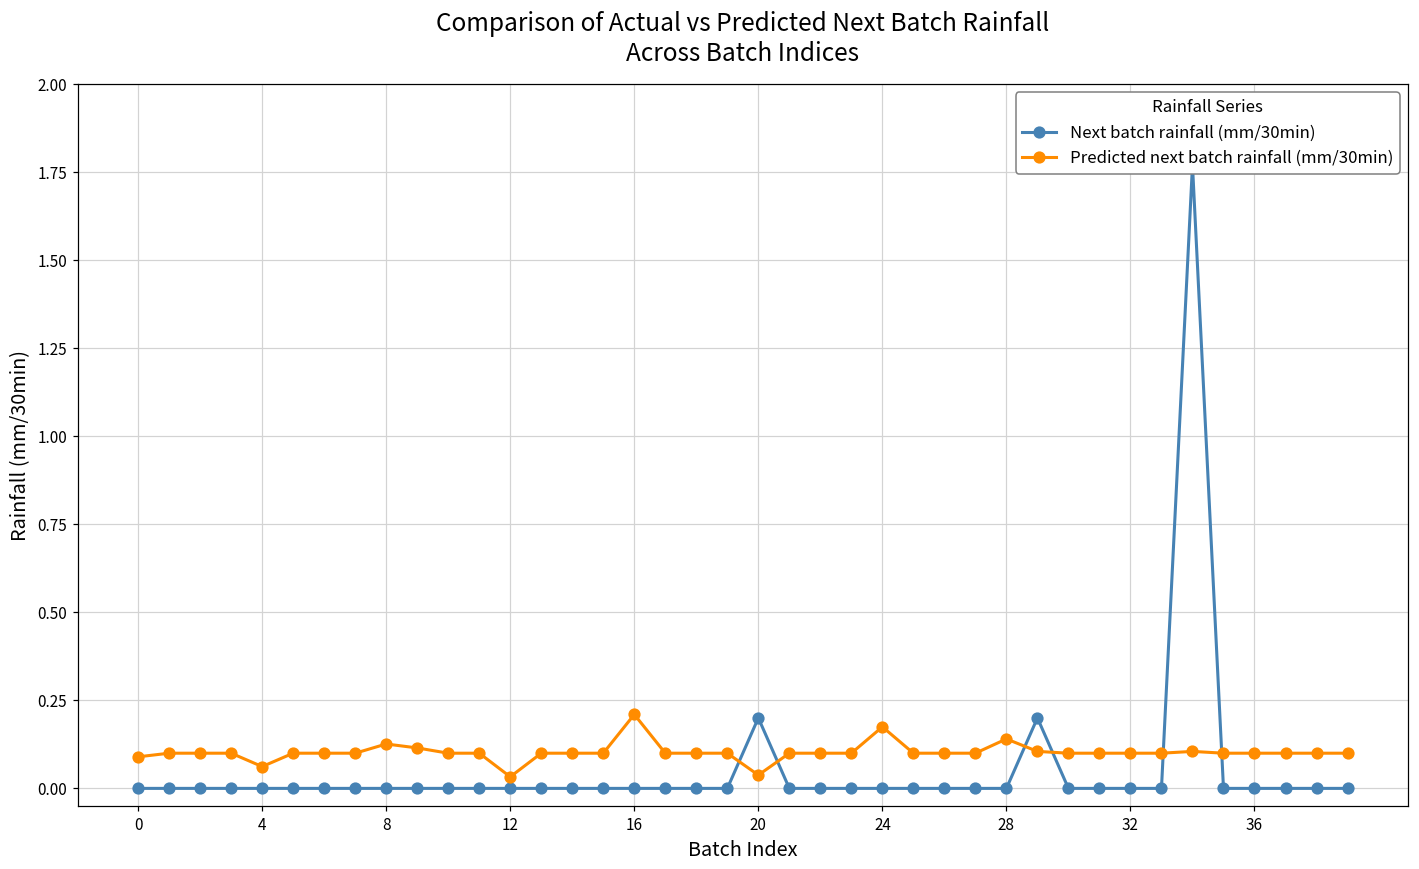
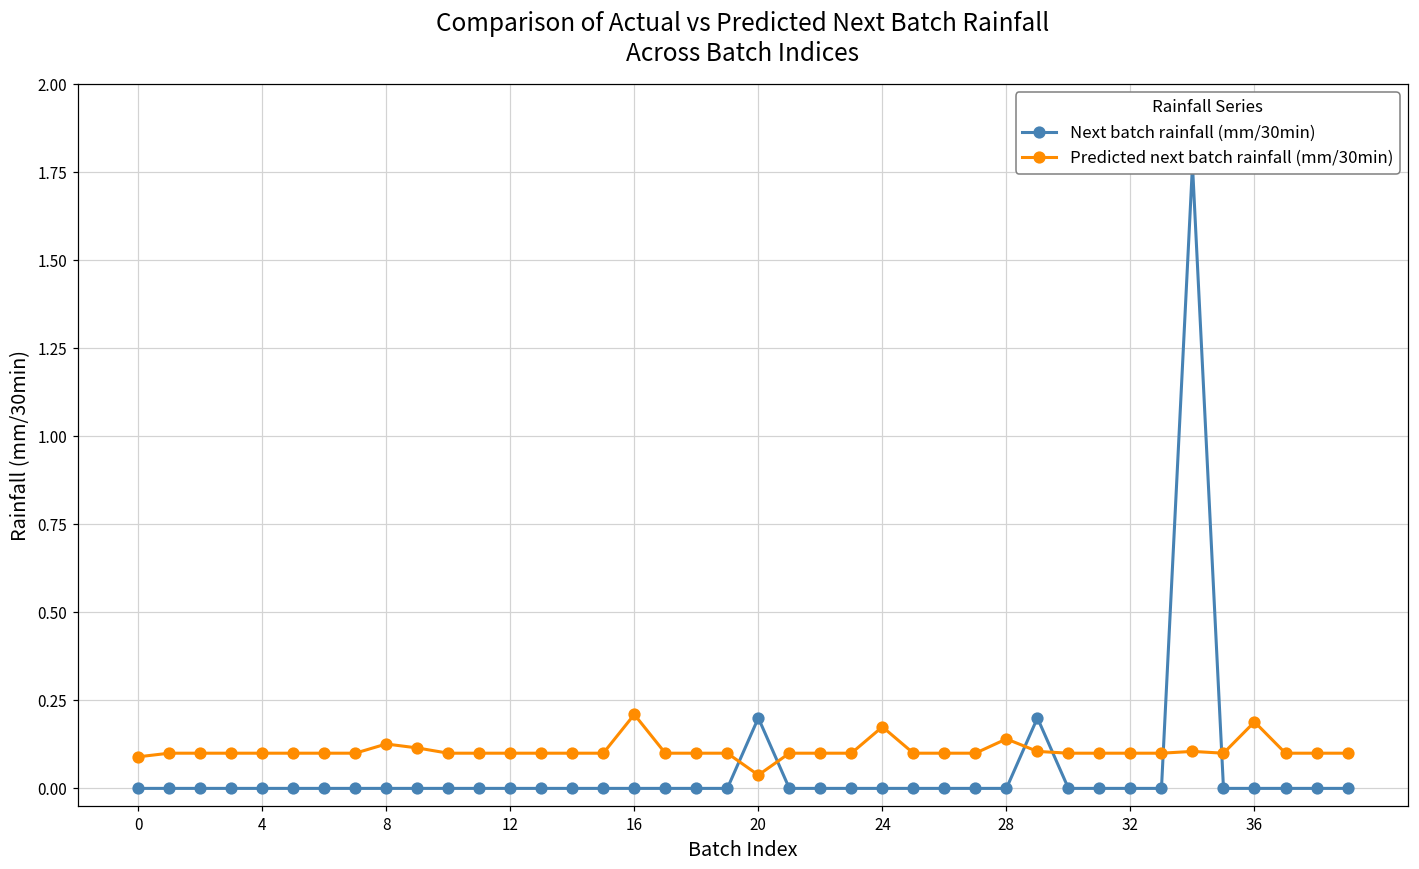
Predicted next batch rainfall (mm/30min), 4: 0.06 -> 0.10
Predicted next batch rainfall (mm/30min), 12: 0.03 -> 0.10
Predicted next batch rainfall (mm/30min), 36: 0.10 -> 0.19
